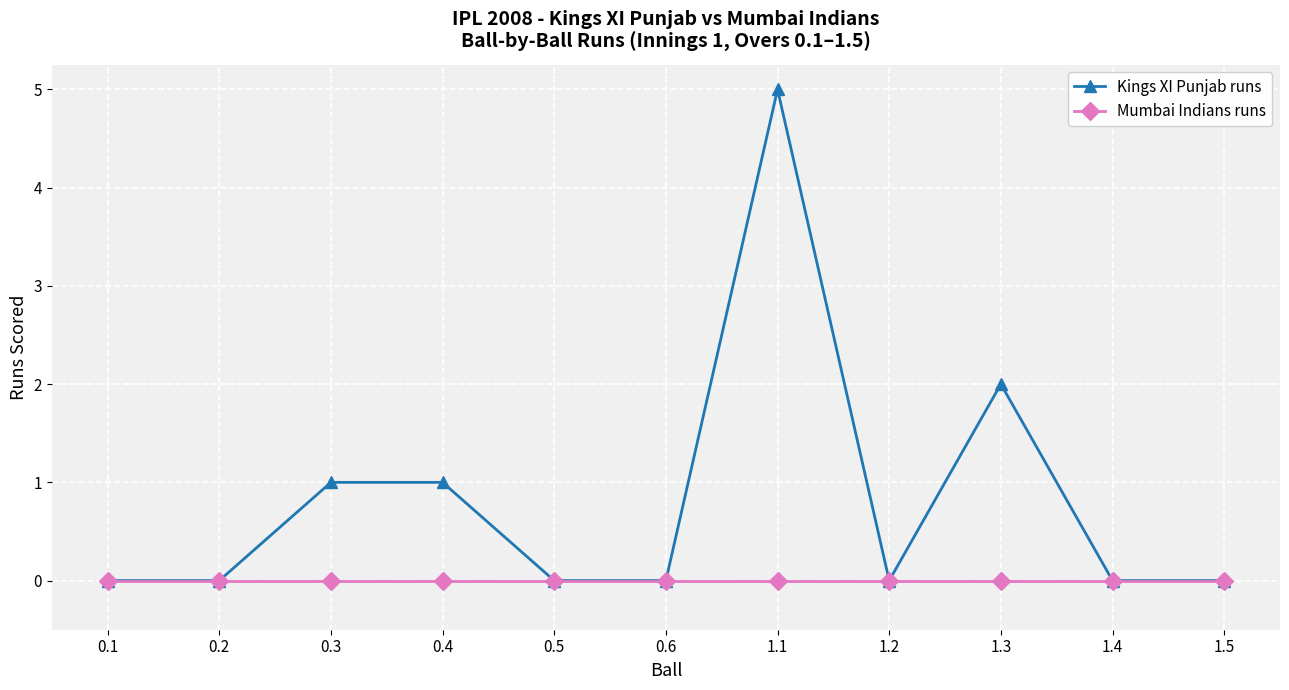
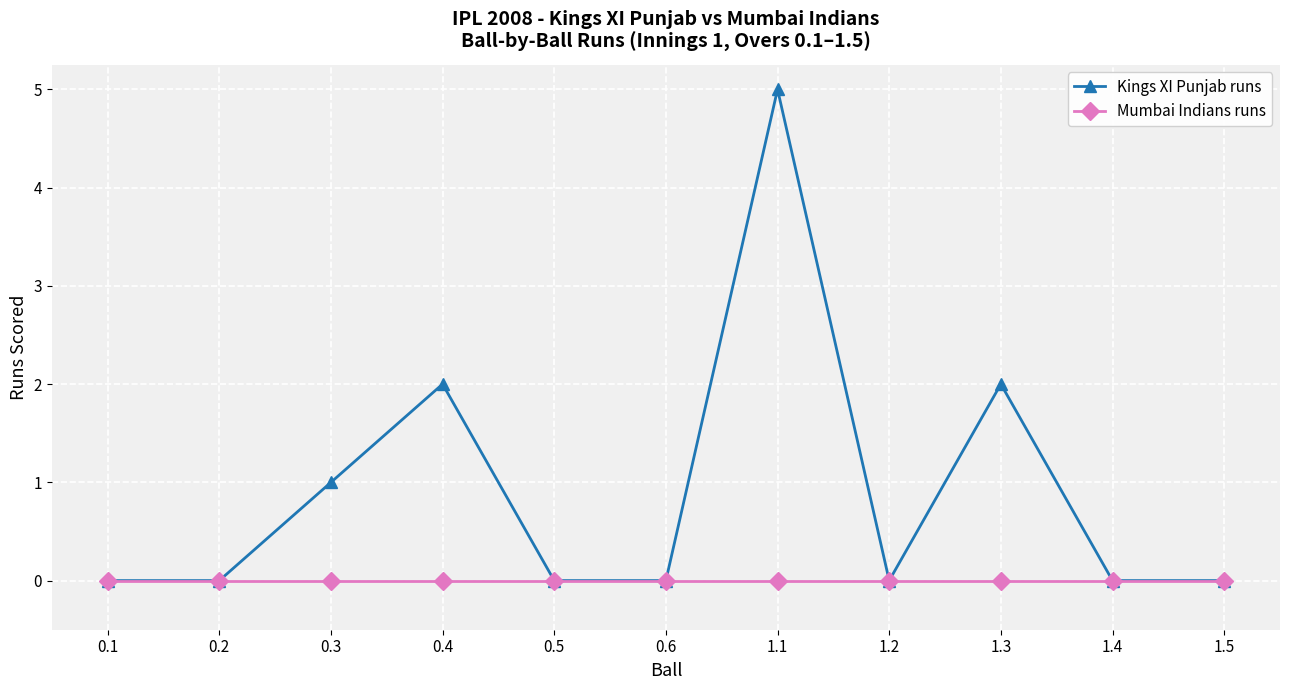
Kings XI Punjab runs, 0.4: 1 -> 2
